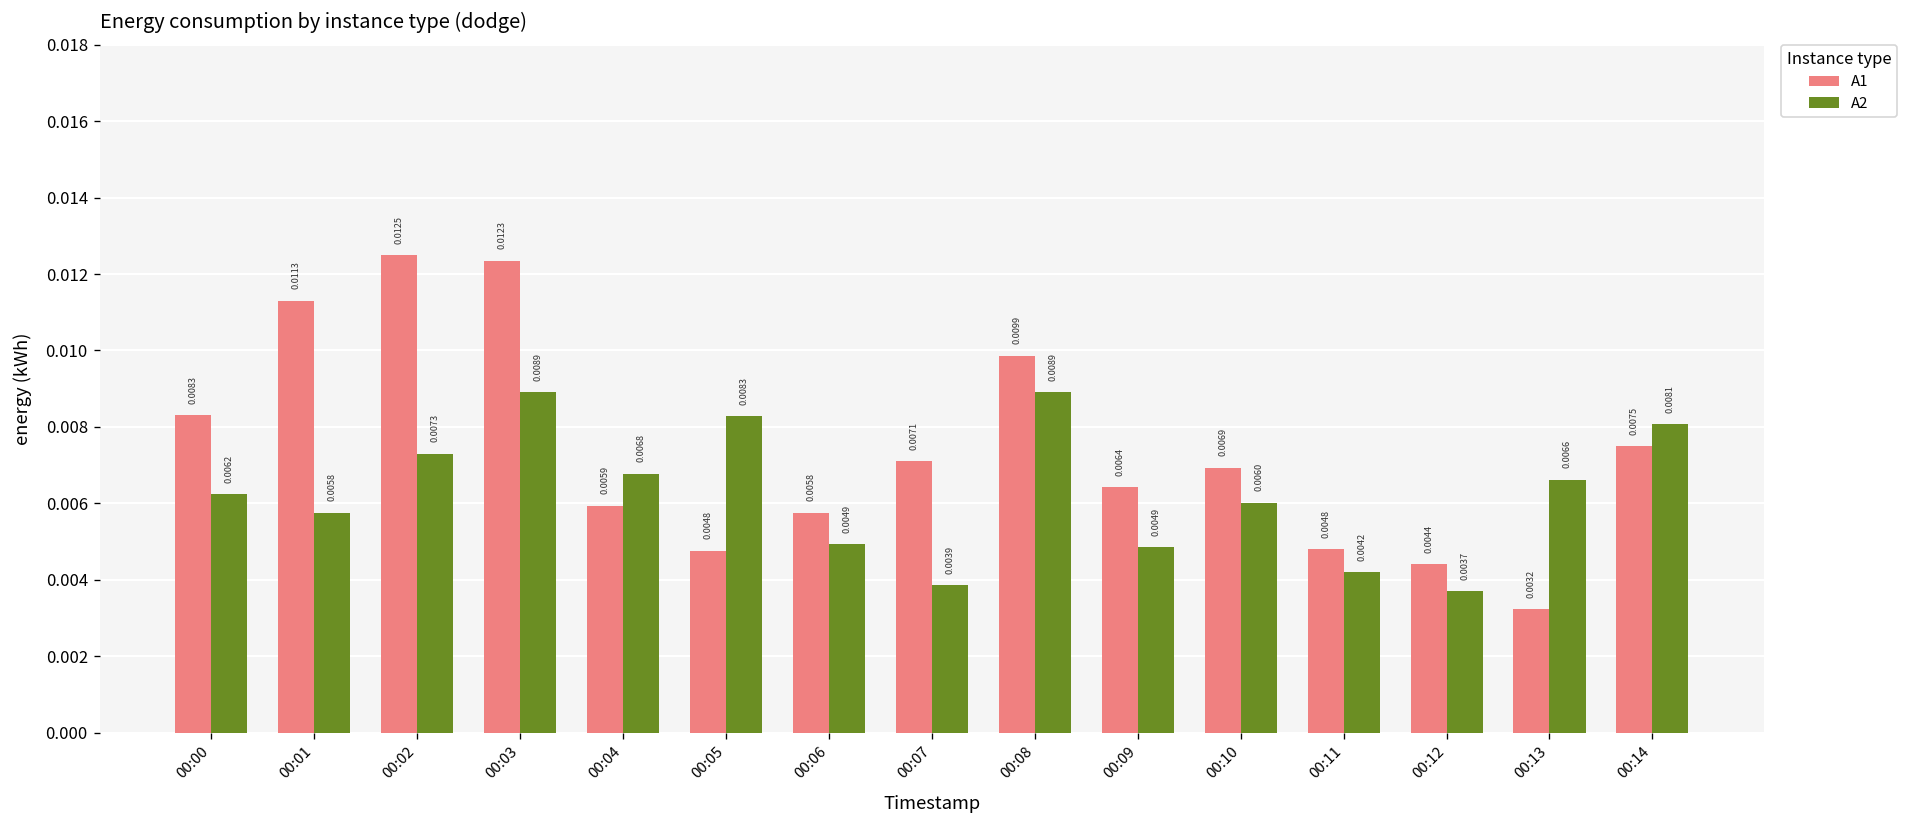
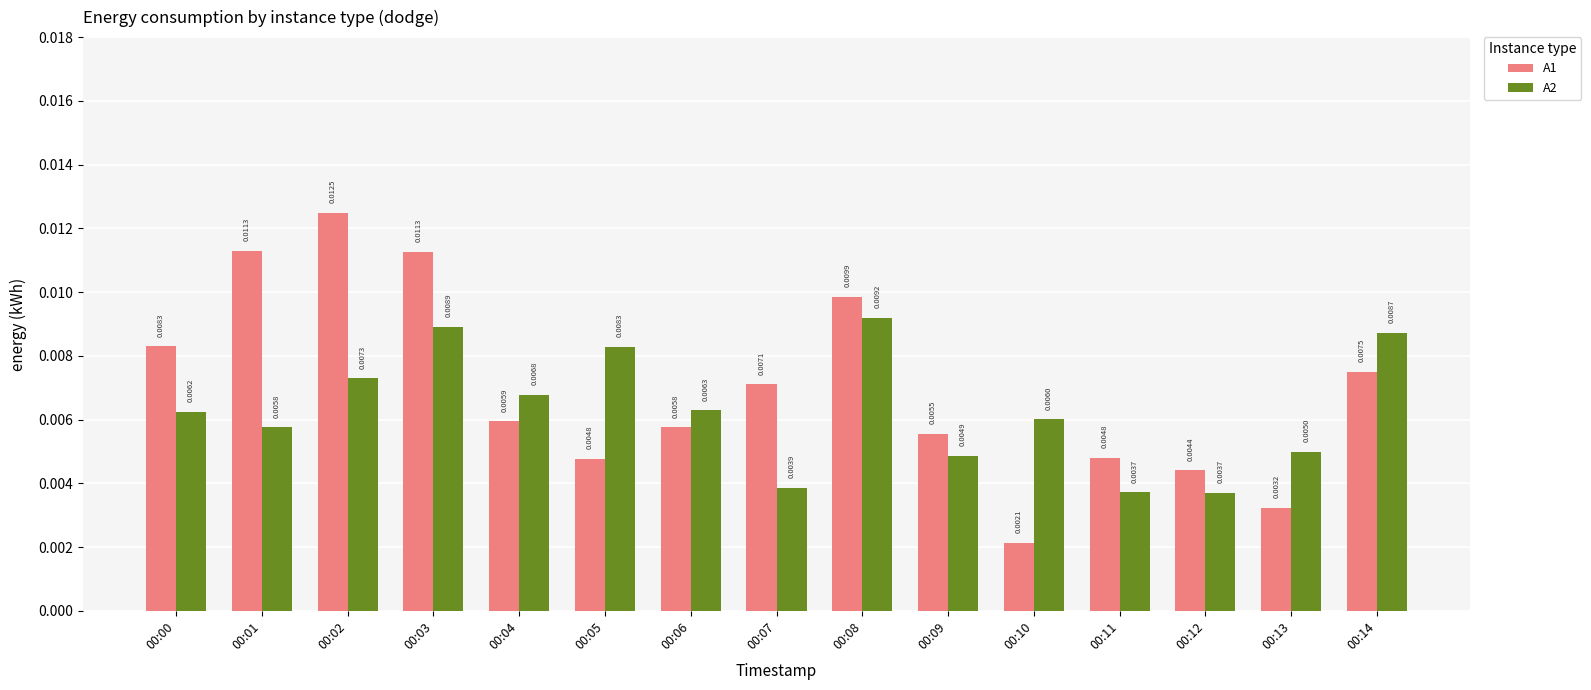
A1, 00:03: 0.0123 -> 0.0113
A2, 00:06: 0.0049 -> 0.0063
A2, 00:08: 0.0089 -> 0.0092
A1, 00:09: 0.0064 -> 0.0055
A1, 00:10: 0.0069 -> 0.0021
A2, 00:11: 0.0042 -> 0.0037
A2, 00:13: 0.0066 -> 0.0050
A2, 00:14: 0.0081 -> 0.0087
